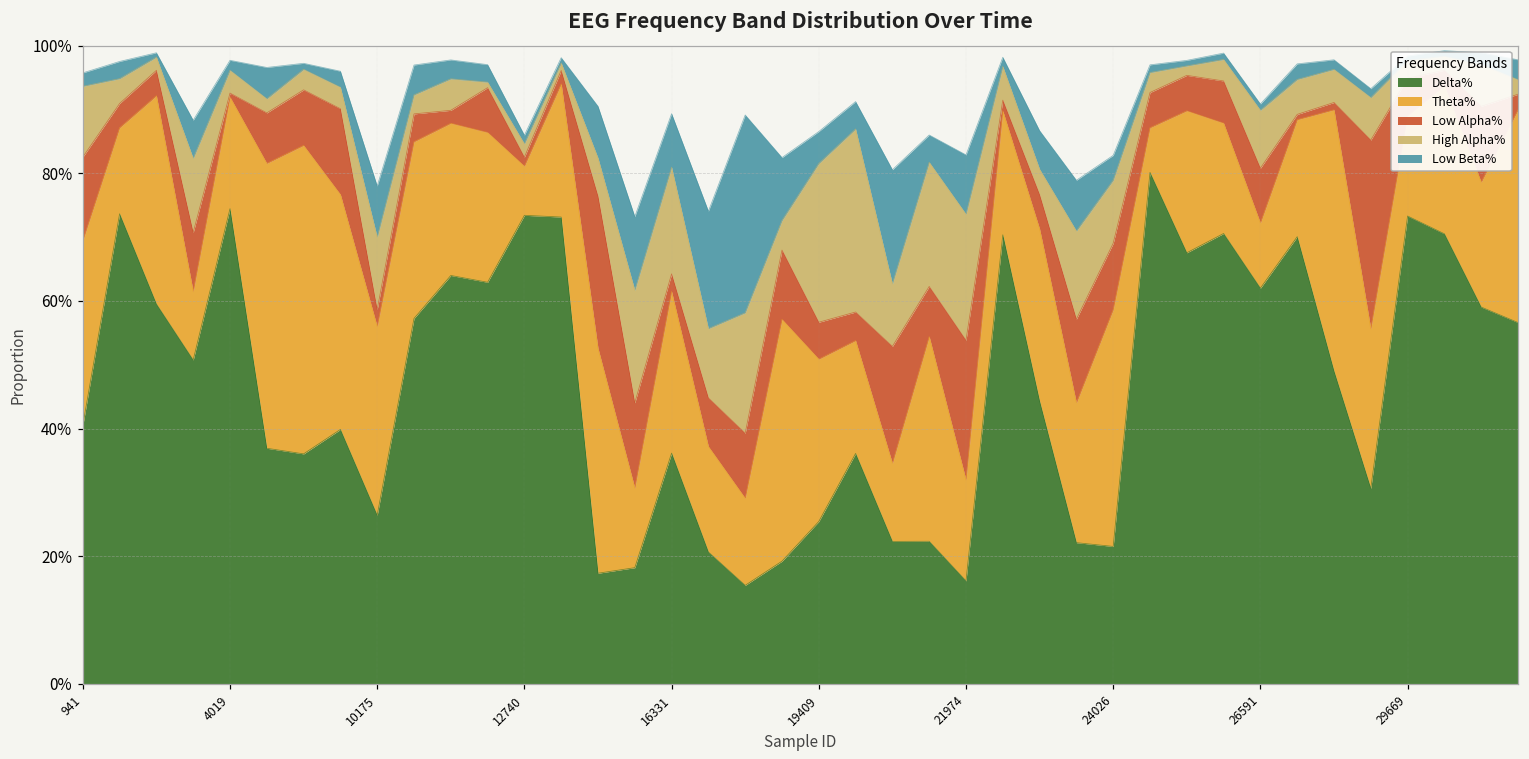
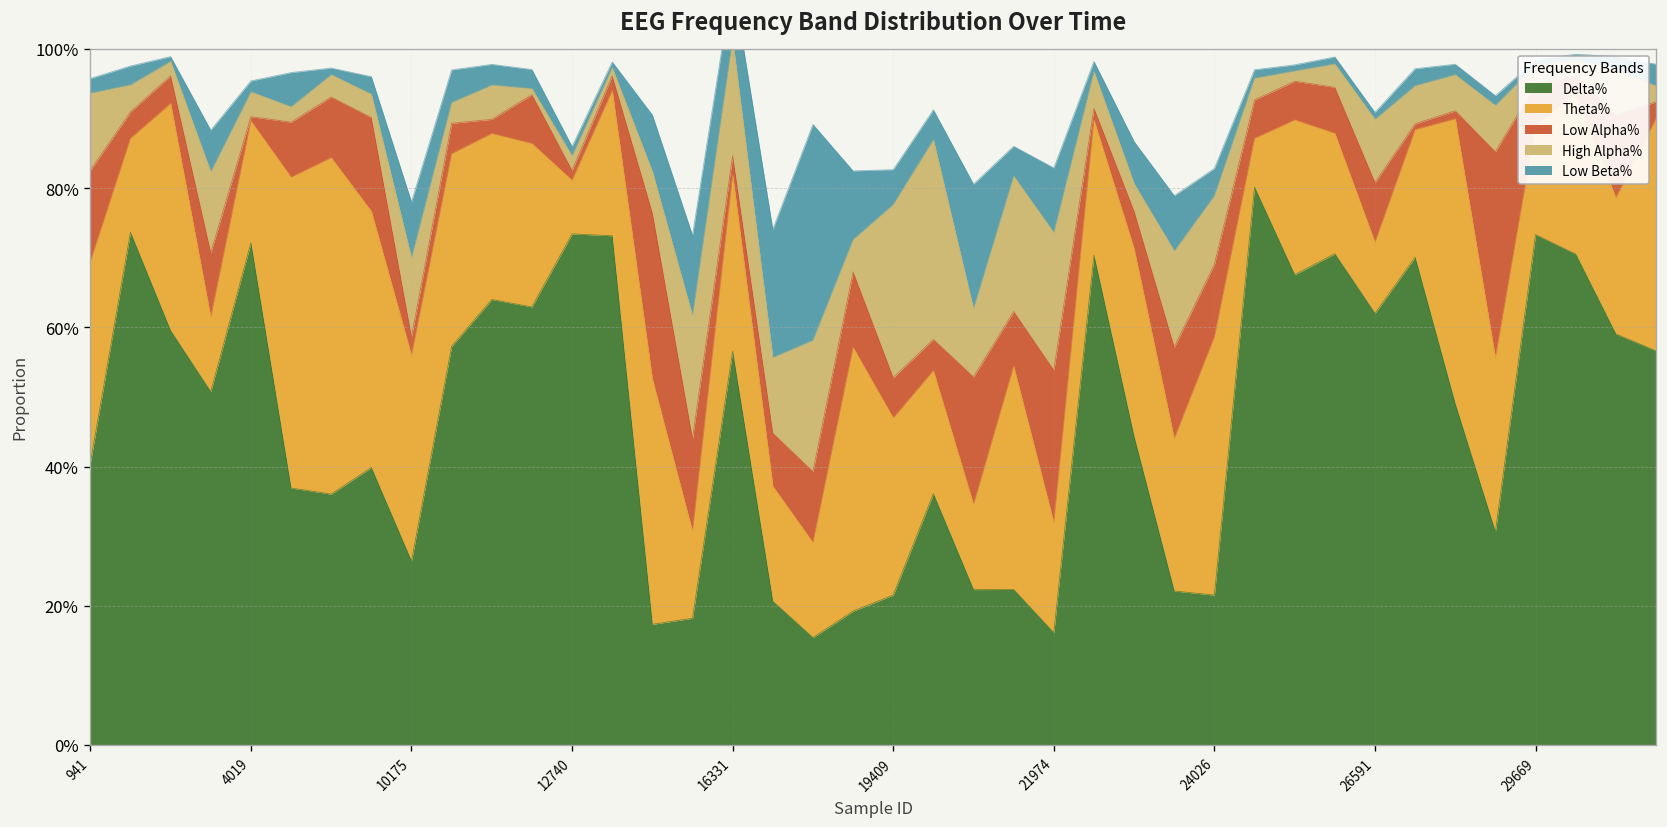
Delta%, 4019: 74% -> 72%
Delta%, 16331: 36% -> 57%
Delta%, 19409: 25% -> 22%
